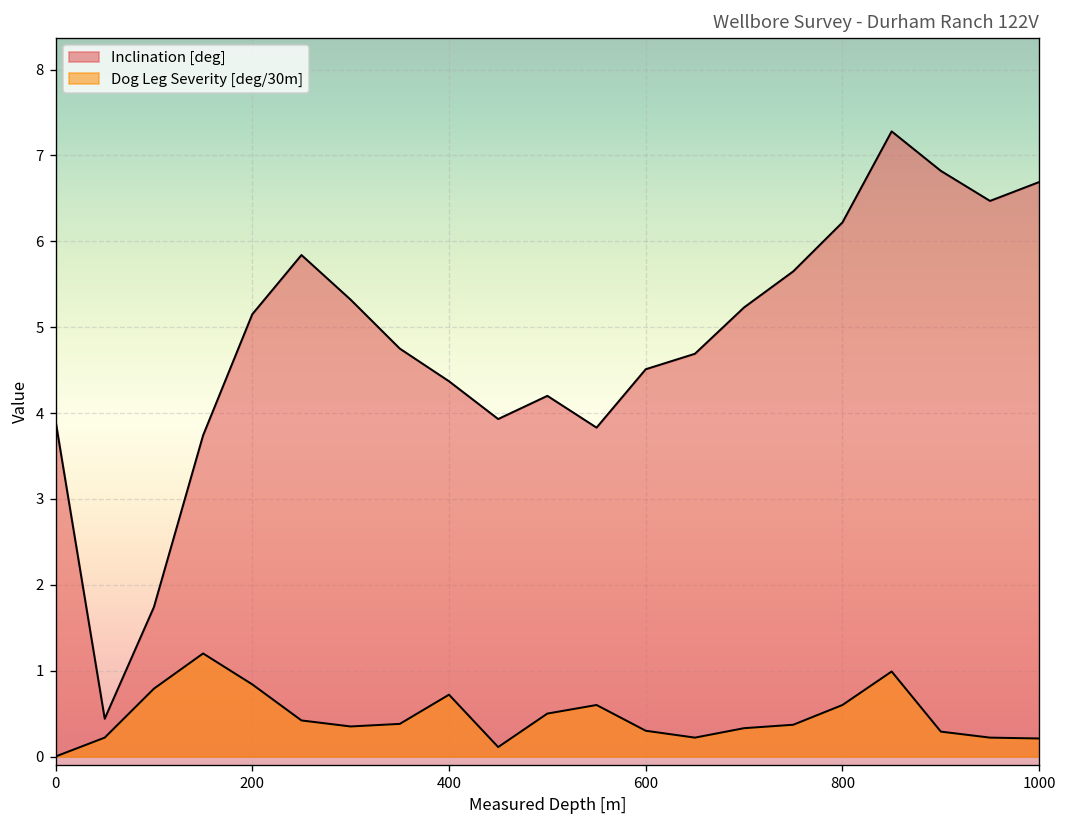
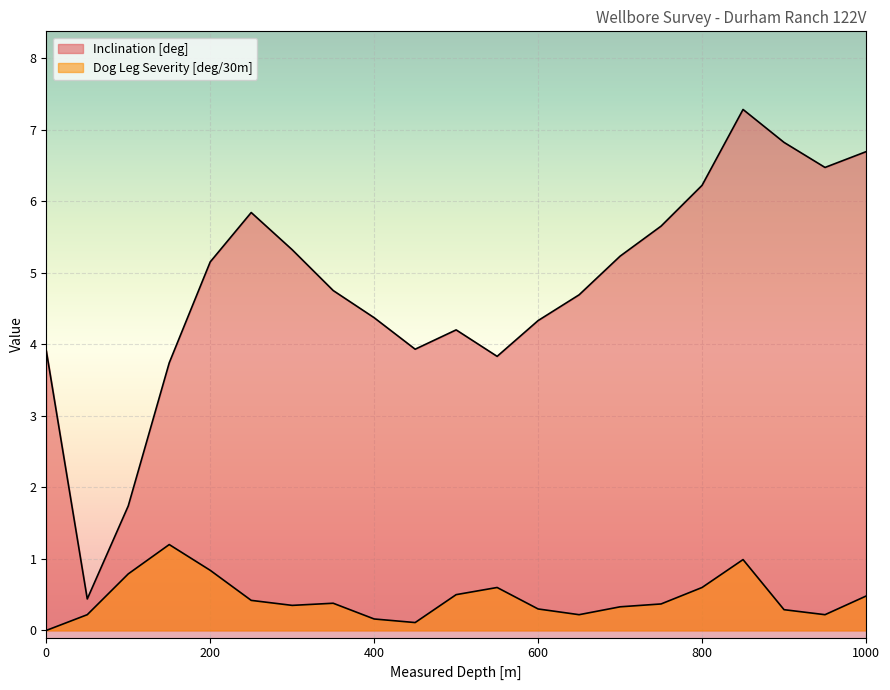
Dog Leg Severity [deg/30m], 400: 0.7 -> 0.2
Inclination [deg], 600: 4.5 -> 4.3
Dog Leg Severity [deg/30m], 1000: 0.2 -> 0.5
